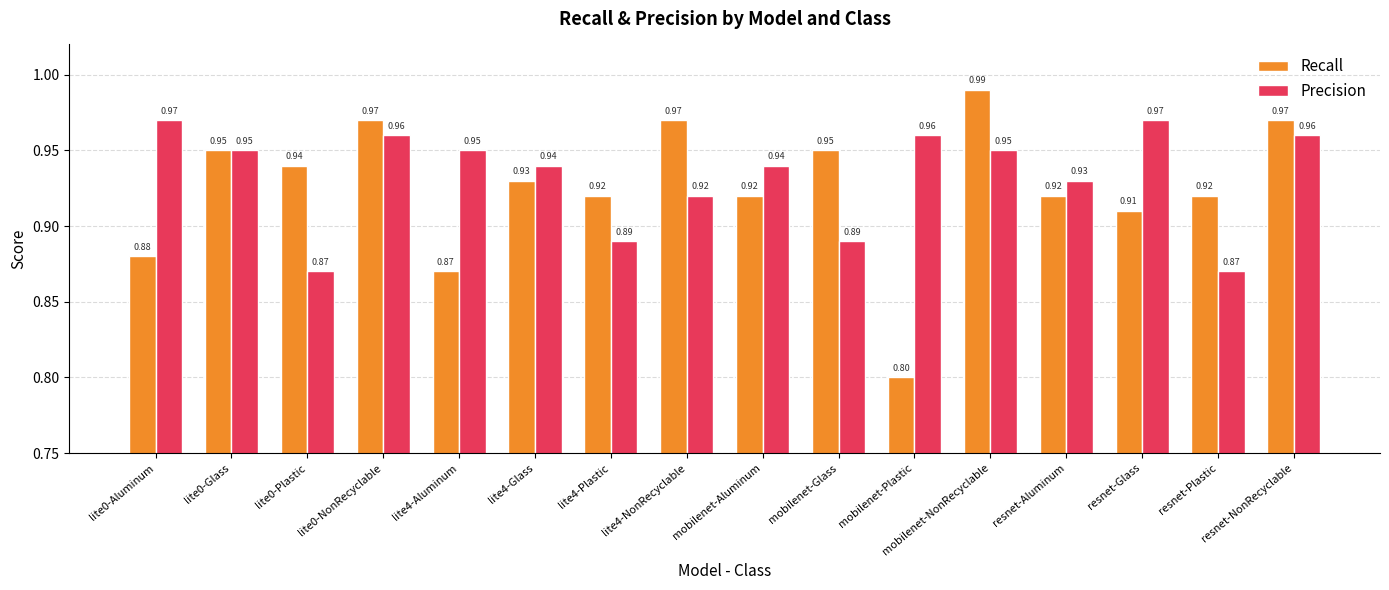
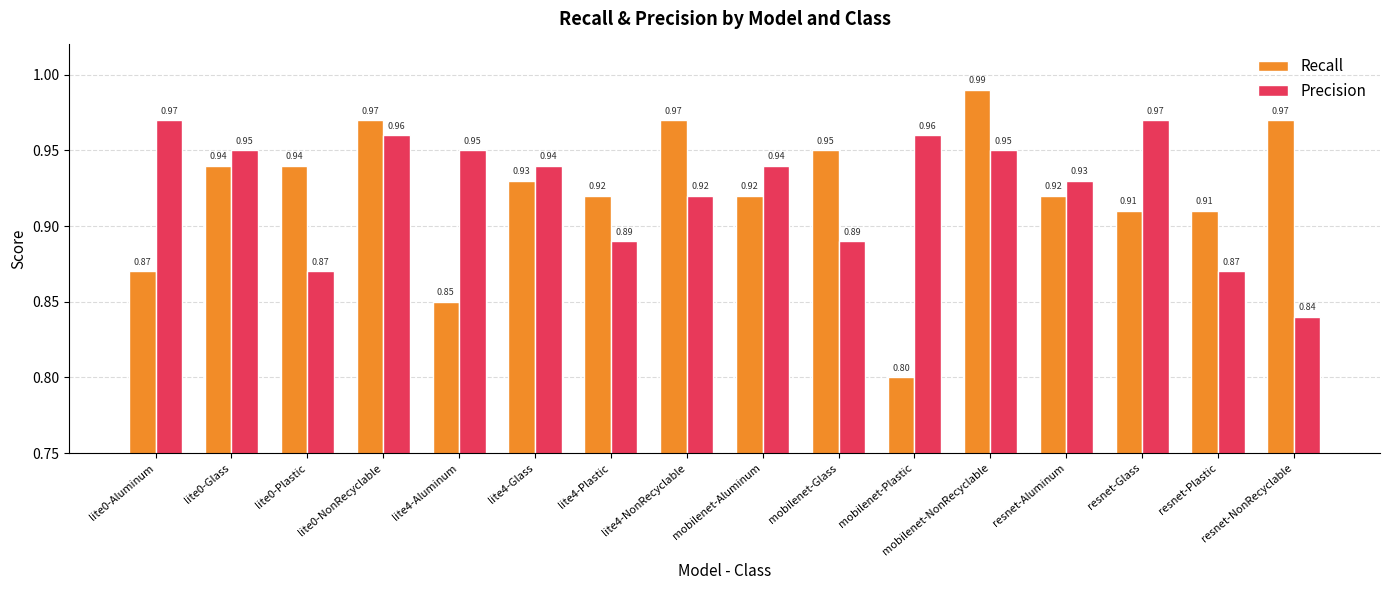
Recall, lite0-Aluminum: 0.88 -> 0.87
Recall, lite0-Glass: 0.95 -> 0.94
Recall, lite4-Aluminum: 0.87 -> 0.85
Recall, resnet-Plastic: 0.92 -> 0.91
Precision, resnet-NonRecyclable: 0.96 -> 0.84
